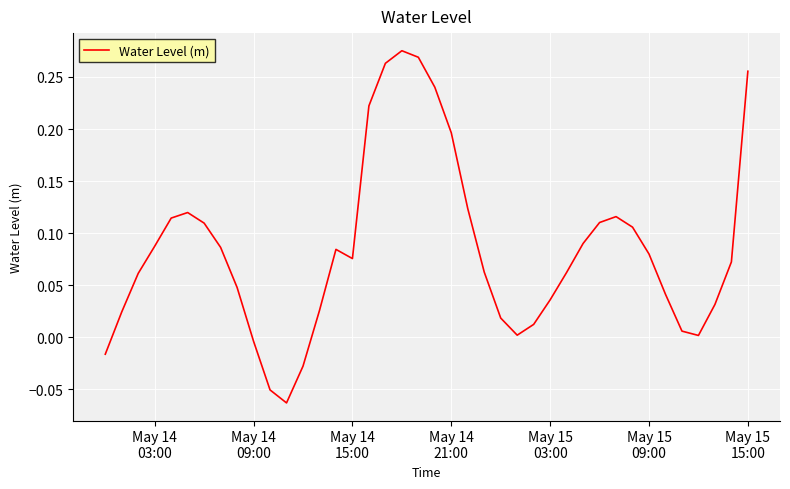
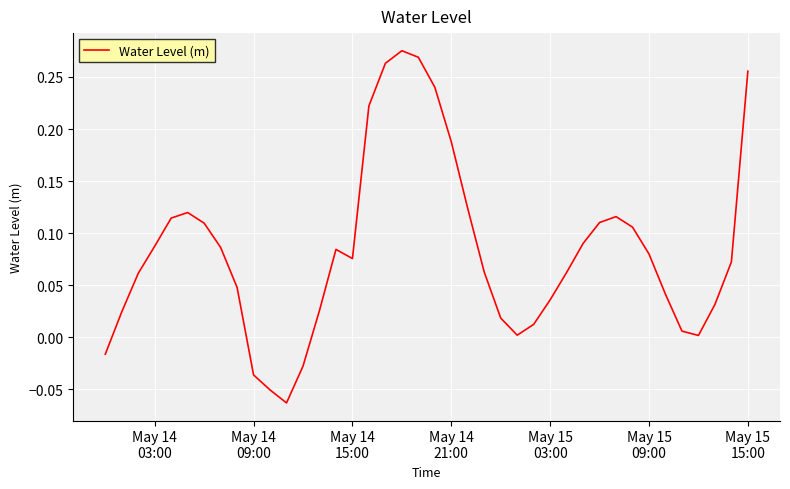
May 14 09:00: -0.004 -> -0.036
May 14 21:00: 0.196 -> 0.188
